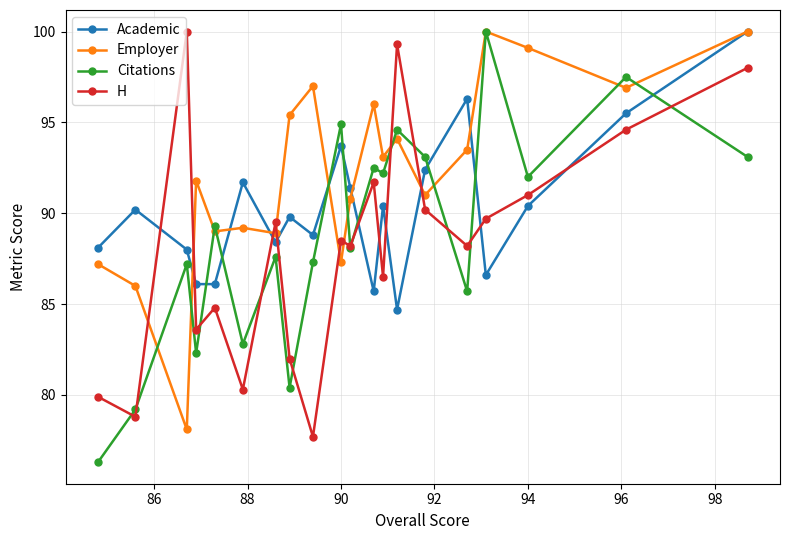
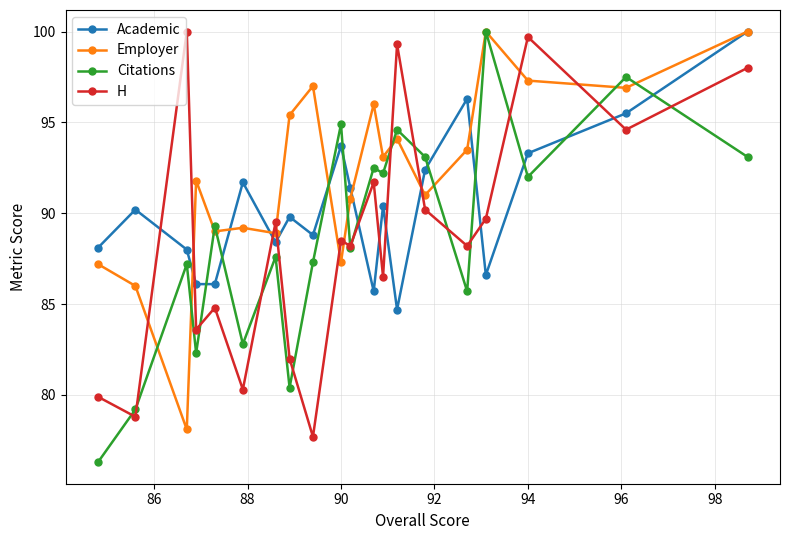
Academic, 94: 90.4 -> 93.3
Employer, 94: 99.1 -> 97.3
H, 94: 91.0 -> 99.7
